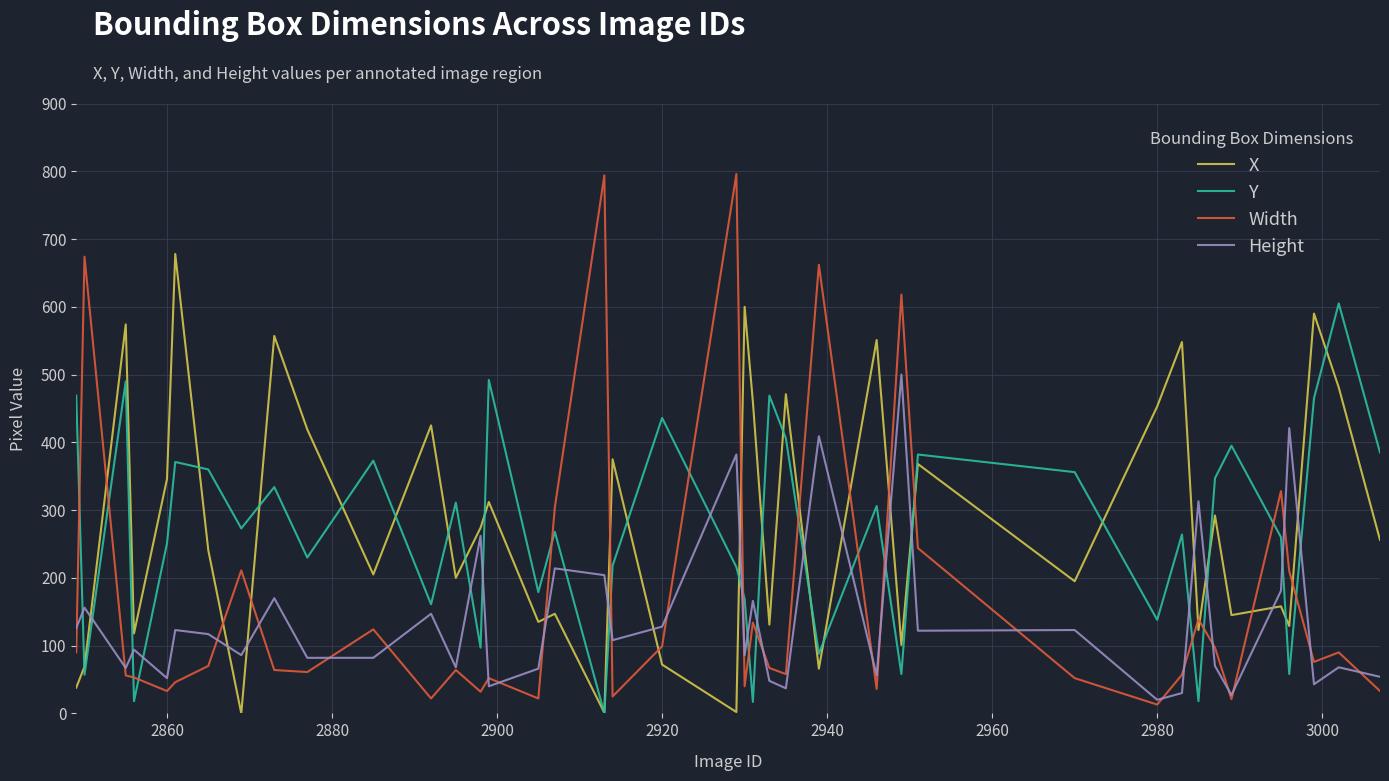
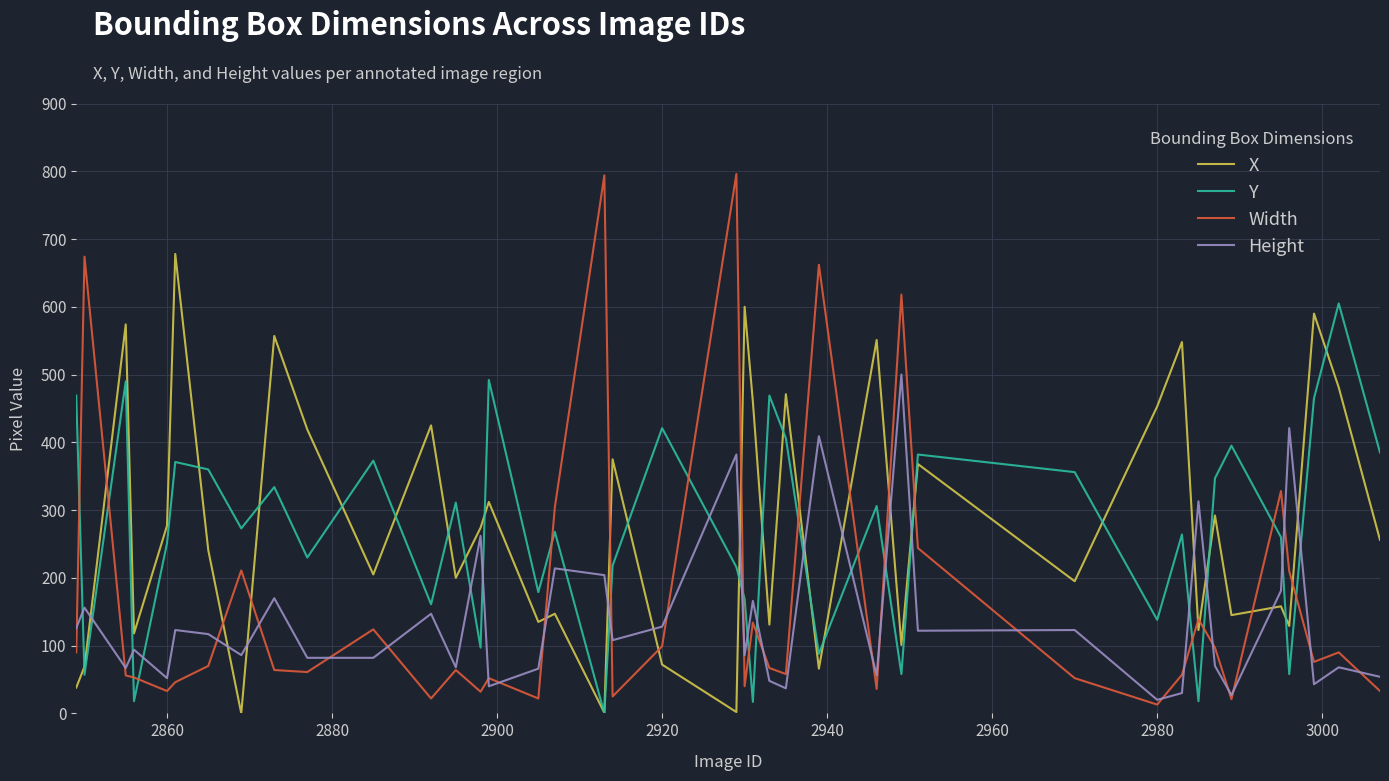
X, 2860: 350 -> 280
Y, 2920: 440 -> 420
